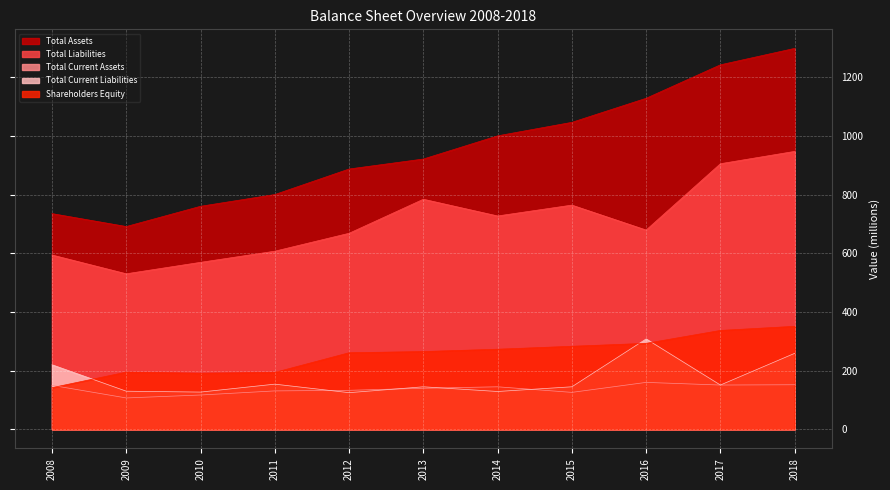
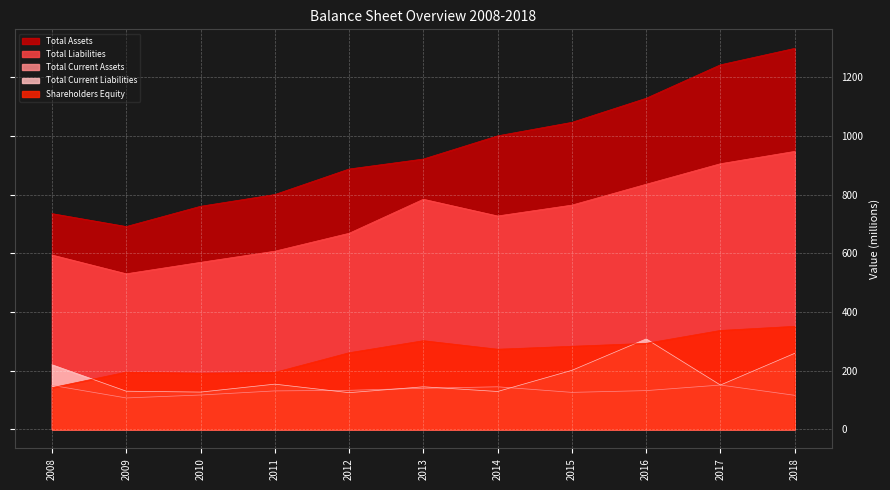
Shareholders Equity, 2013: 270 -> 300
Total Current Liabilities, 2015: 150 -> 200
Total Liabilities, 2016: 680 -> 840
Total Current Assets, 2016: 160 -> 130
Total Current Assets, 2018: 150 -> 120
